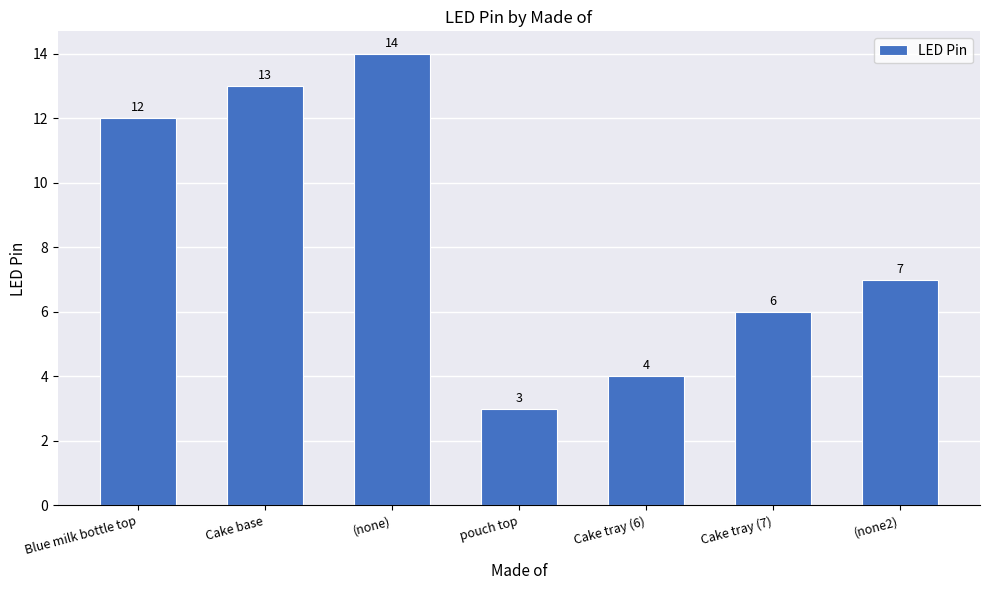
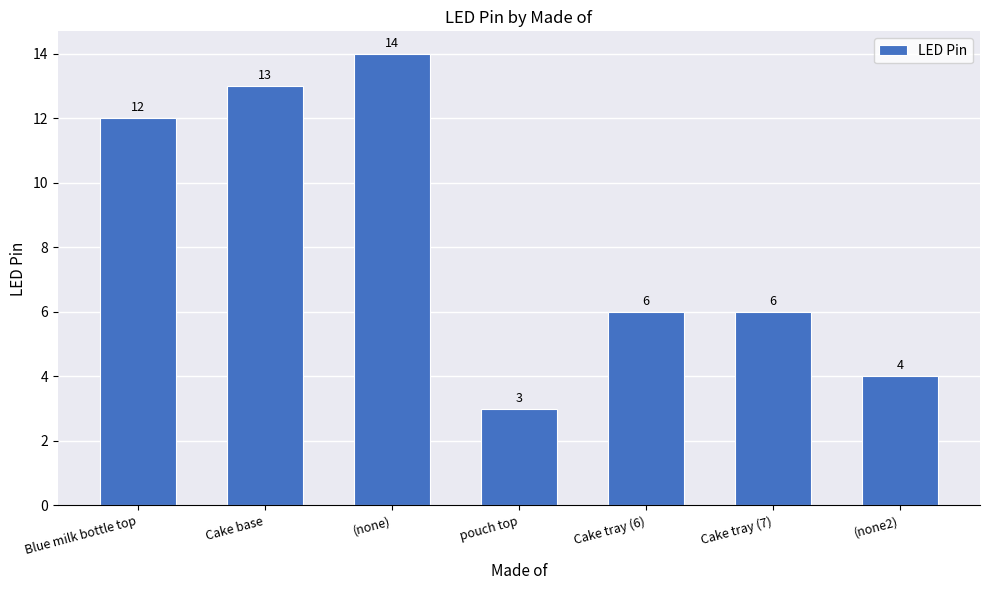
Cake tray (6): 4 -> 6
(none2): 7 -> 4
